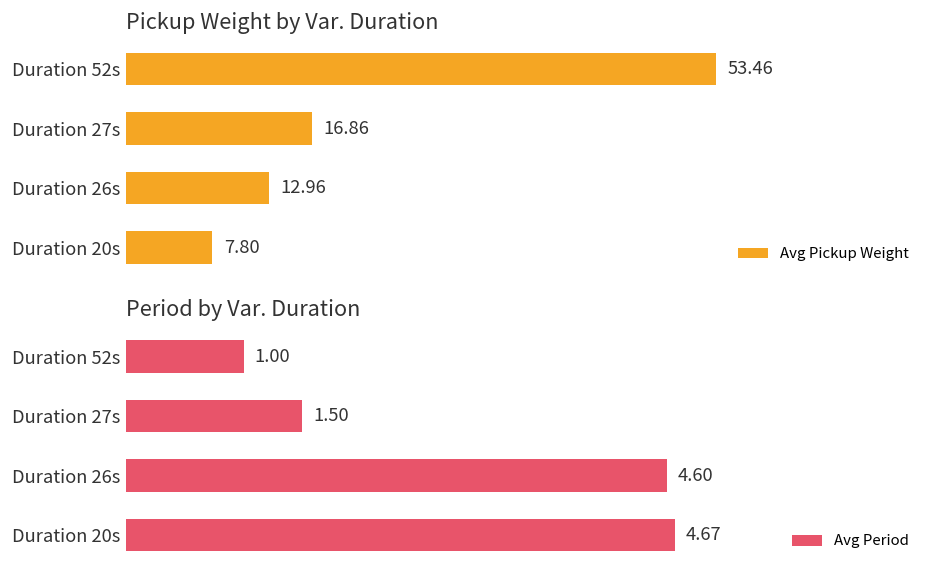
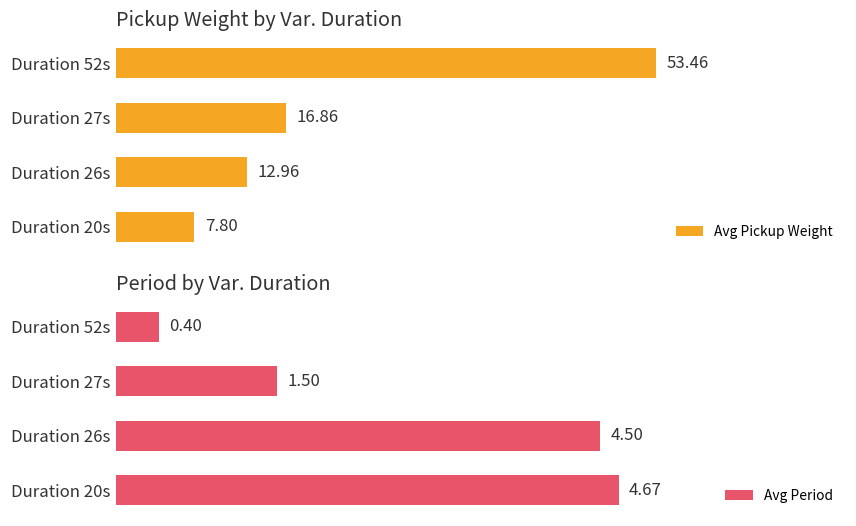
Period by Var. Duration, Duration 52s: 1.00 -> 0.40
Period by Var. Duration, Duration 26s: 4.60 -> 4.50
